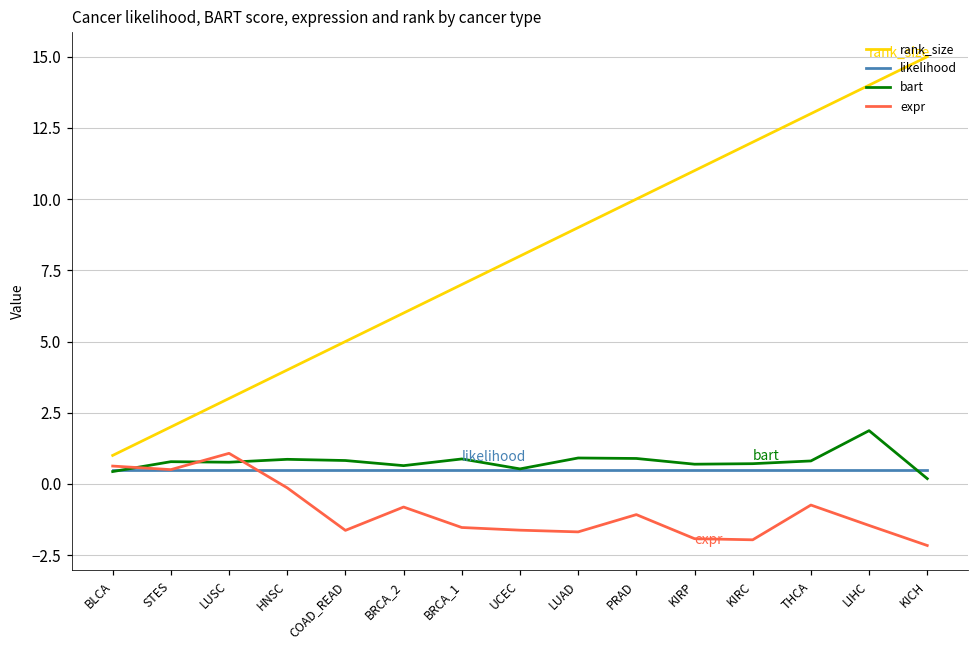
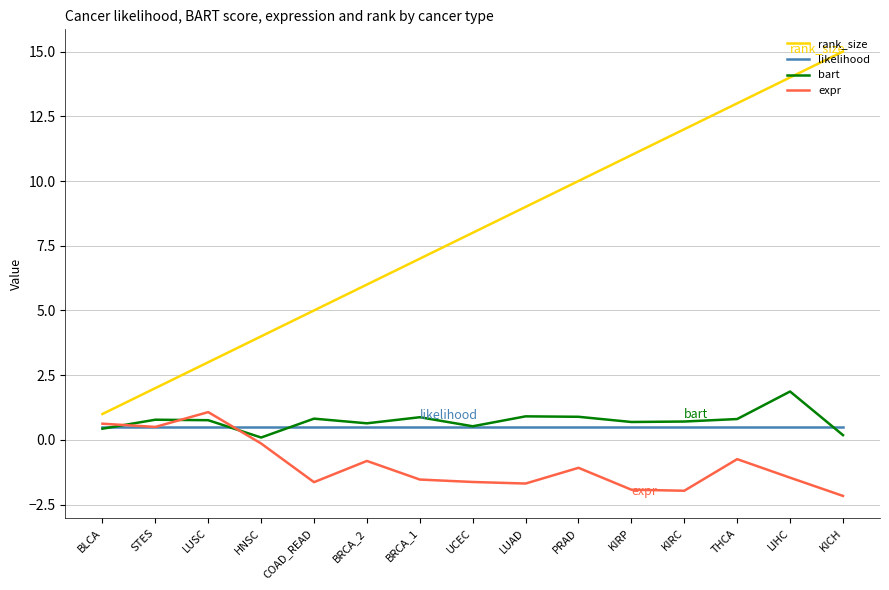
bart, HNSC: 0.9 -> 0.1
